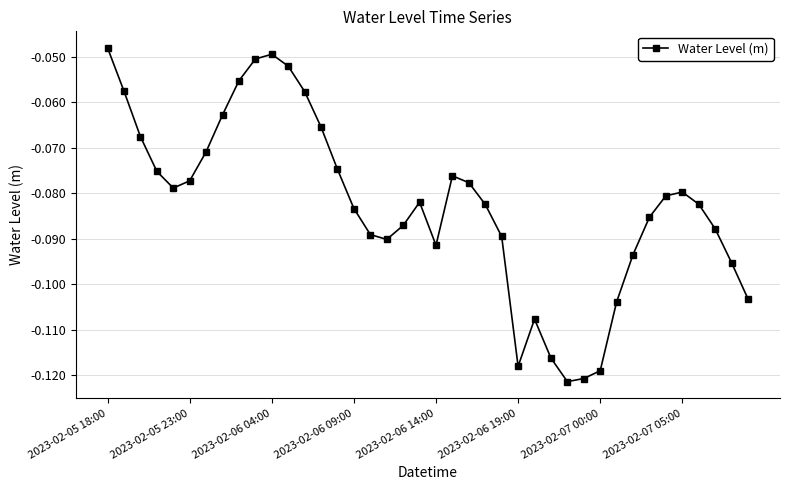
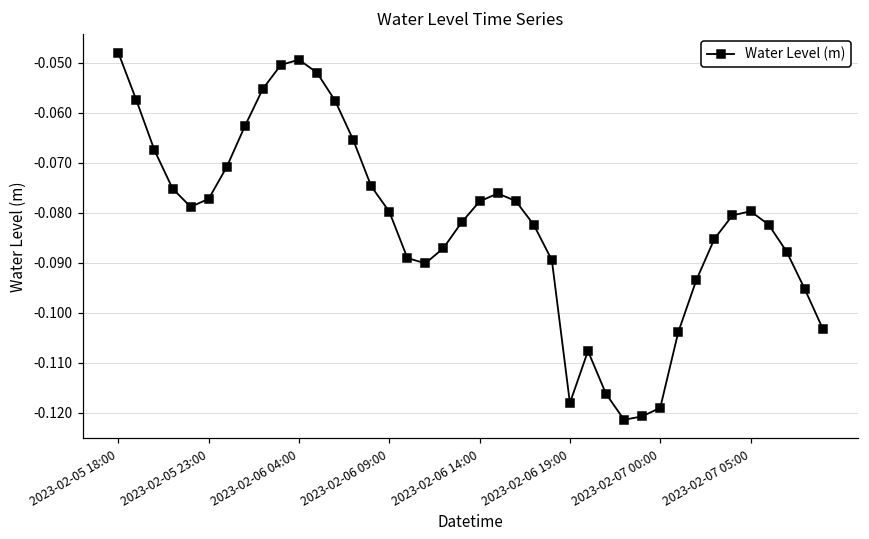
2023-02-06 09:00: -0.083 -> -0.080
2023-02-06 14:00: -0.091 -> -0.078
